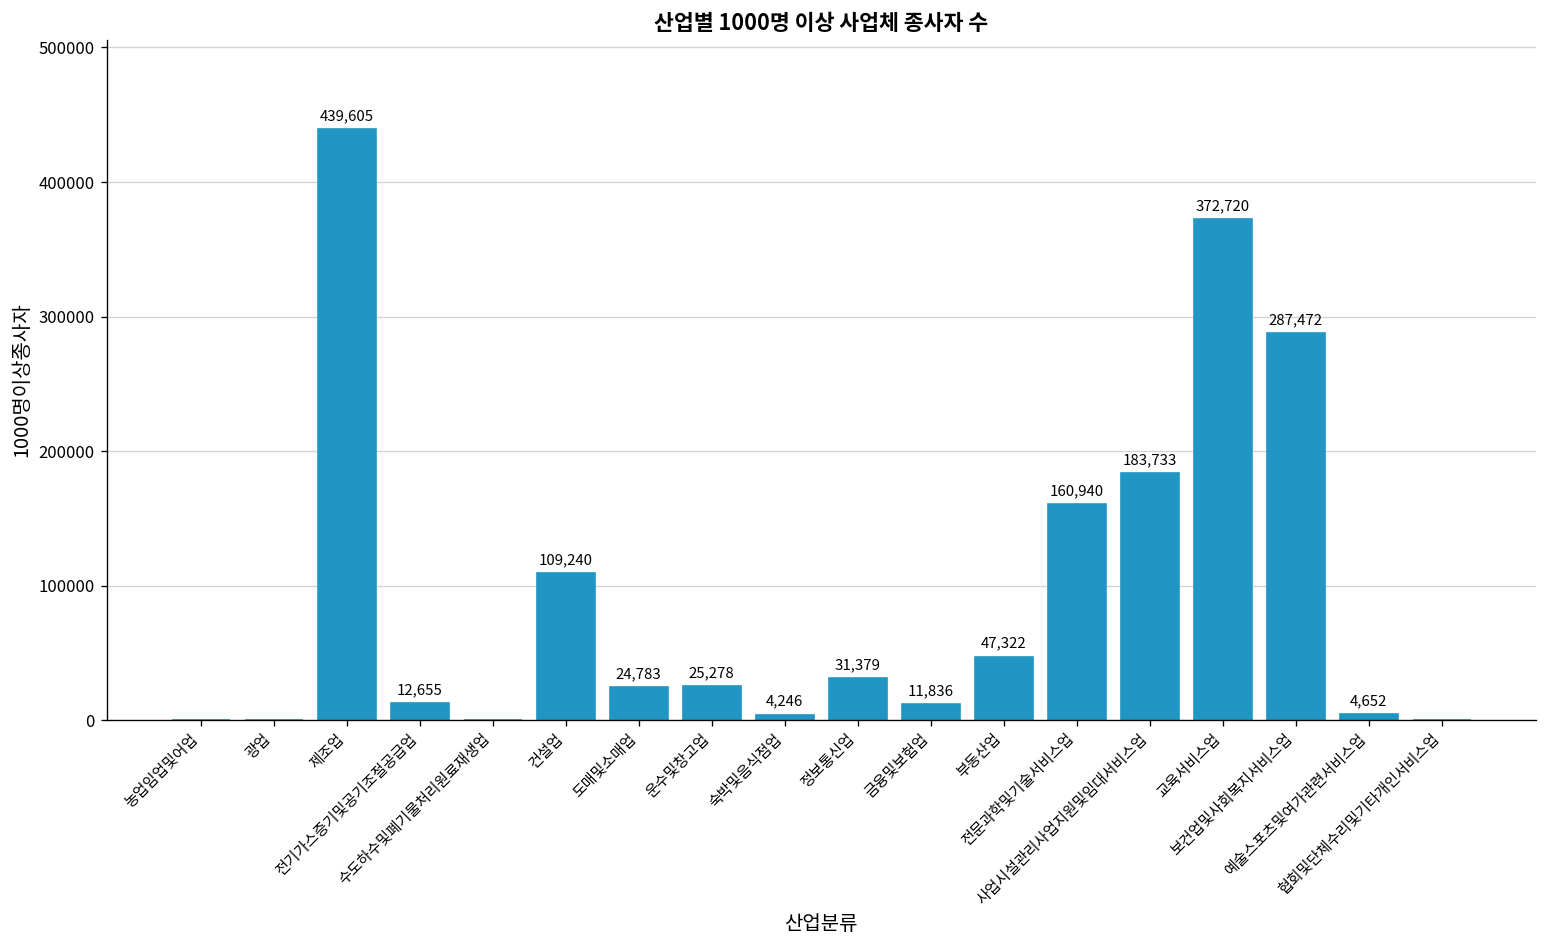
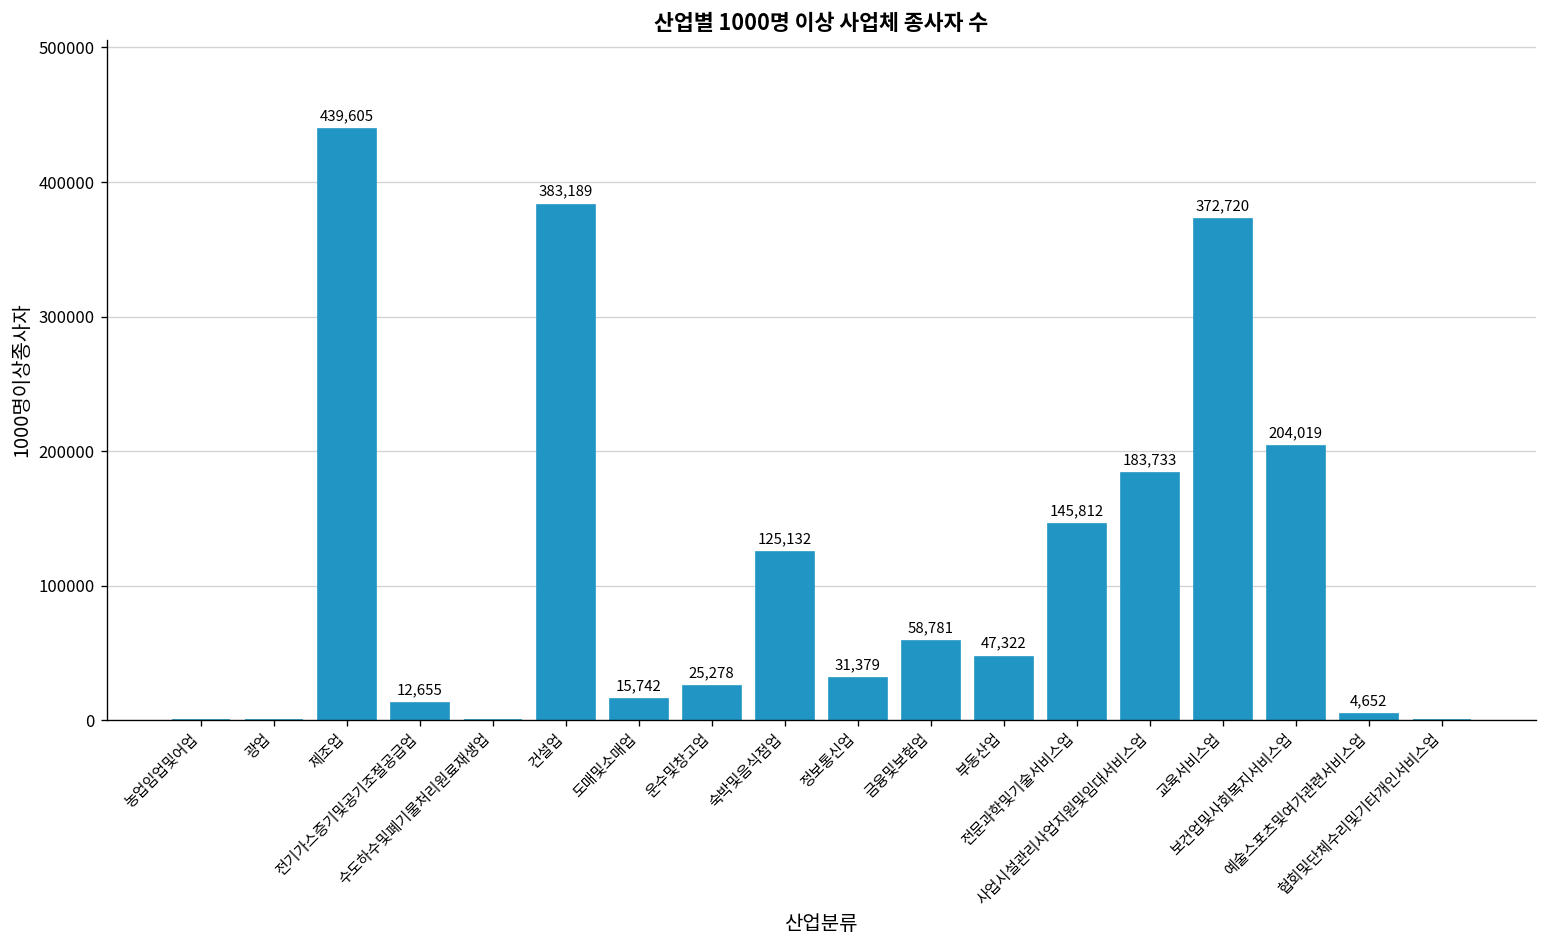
건설업: 109,240 -> 383,189
도매및소매업: 24,783 -> 15,742
숙박및음식점업: 4,246 -> 125,132
금융및보험업: 11,836 -> 58,781
전문과학및기술서비스업: 160,940 -> 145,812
보건업및사회복지서비스업: 287,472 -> 204,019
